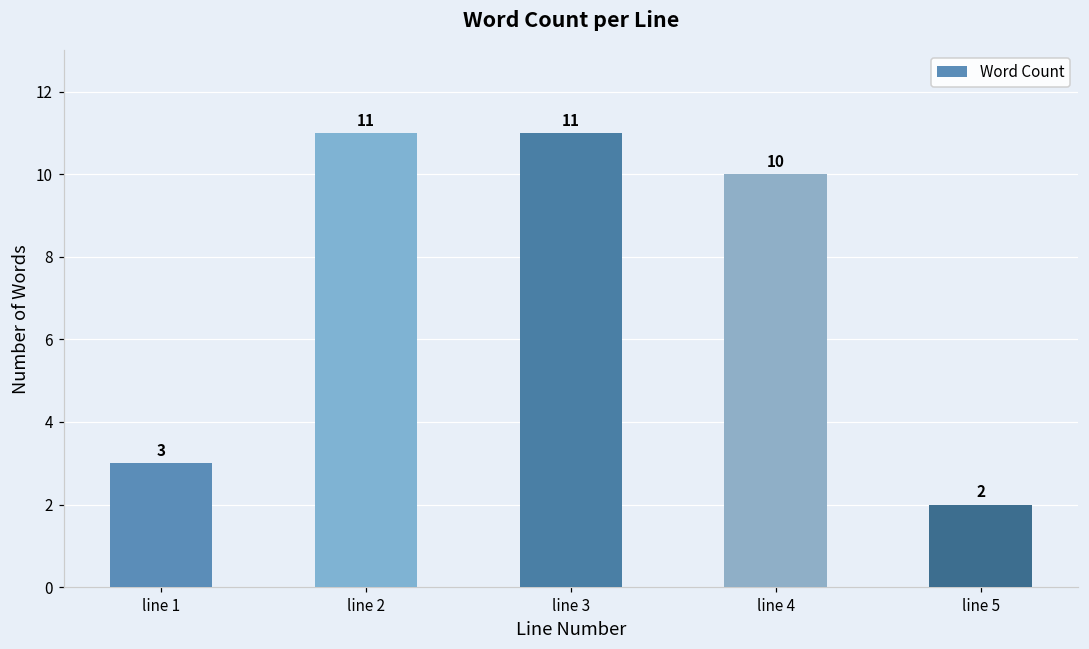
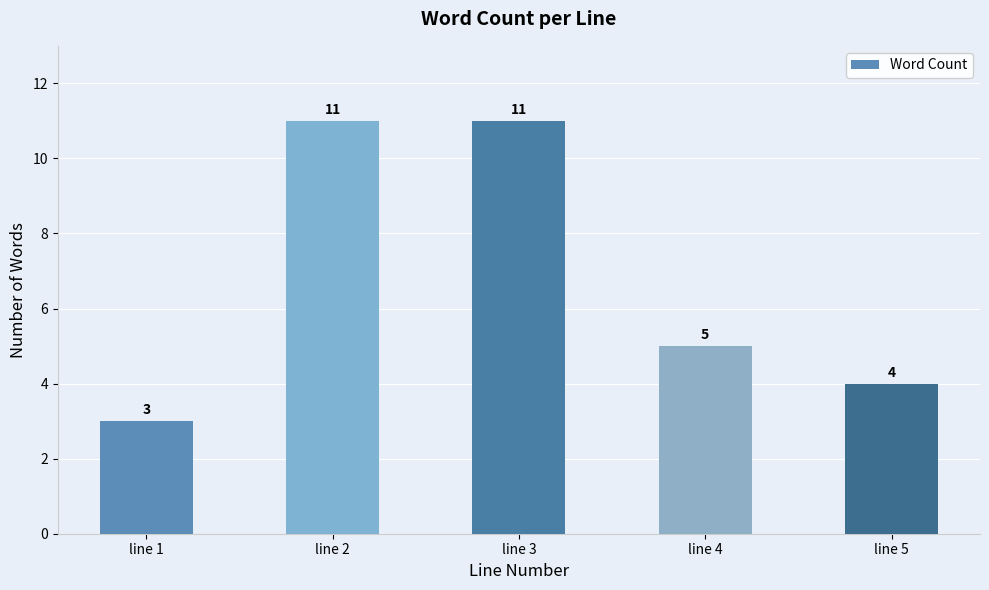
line 4: 10 -> 5
line 5: 2 -> 4
